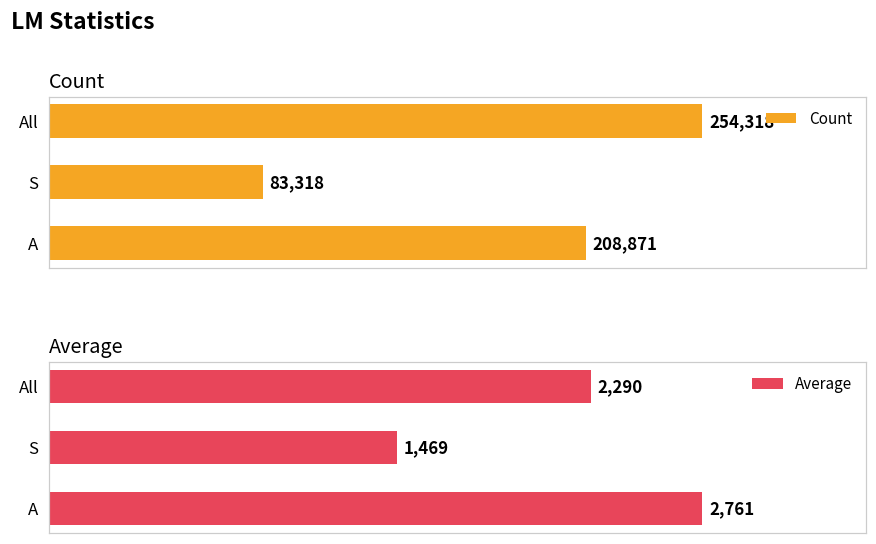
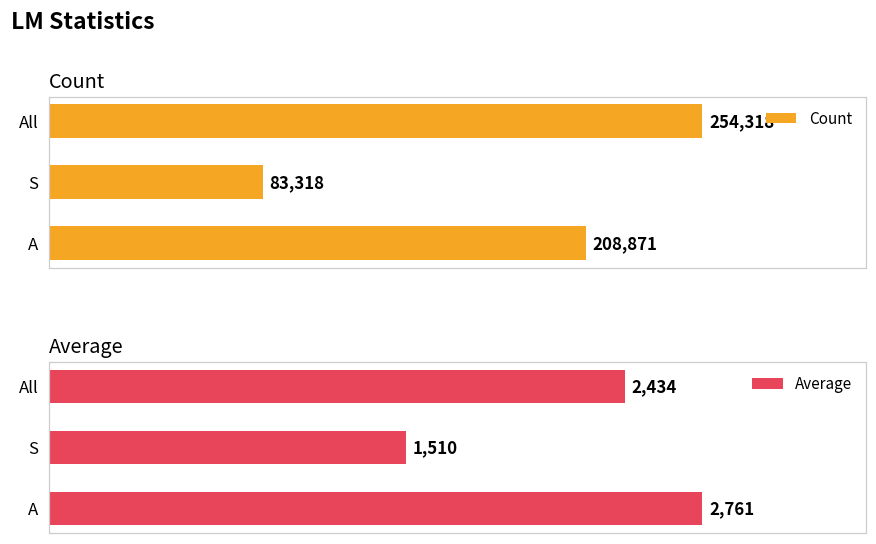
Average, All: 2,290 -> 2,434
Average, S: 1,469 -> 1,510
